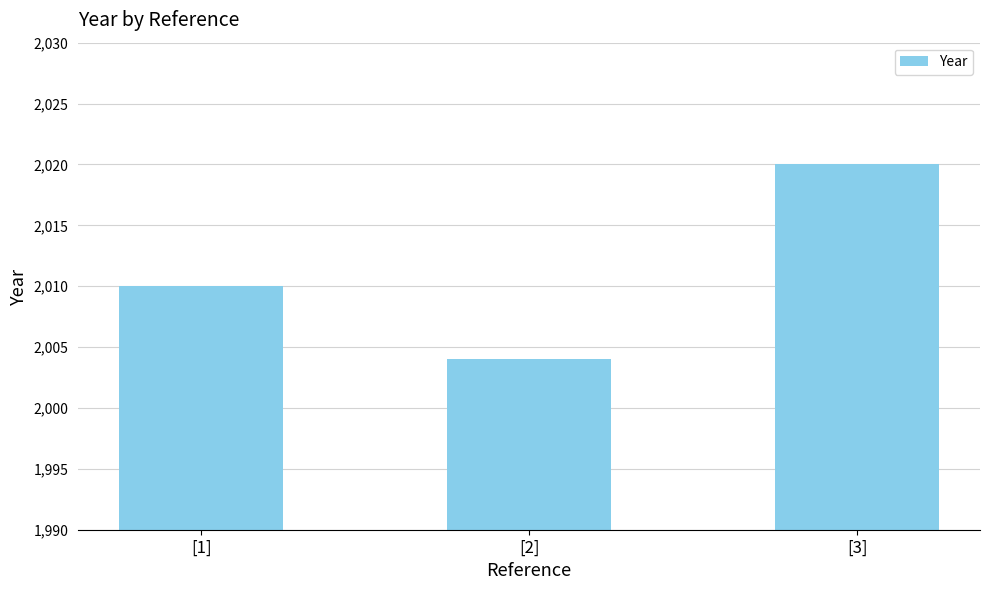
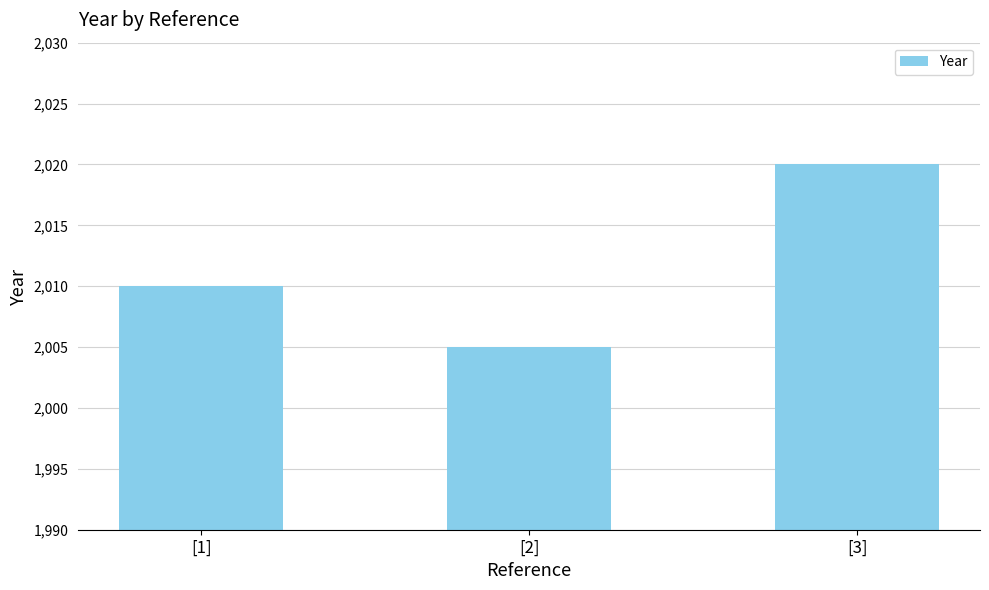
[2]: 2,004 -> 2,005
